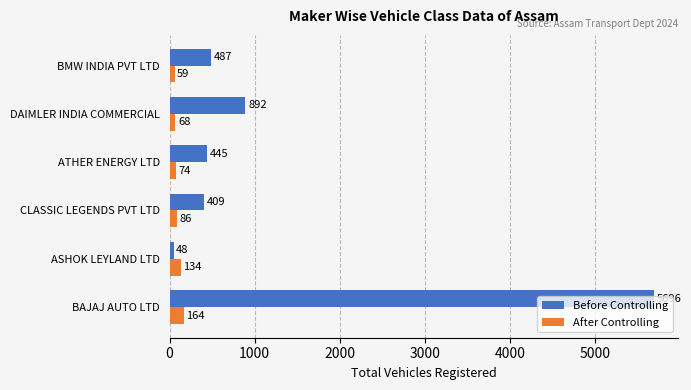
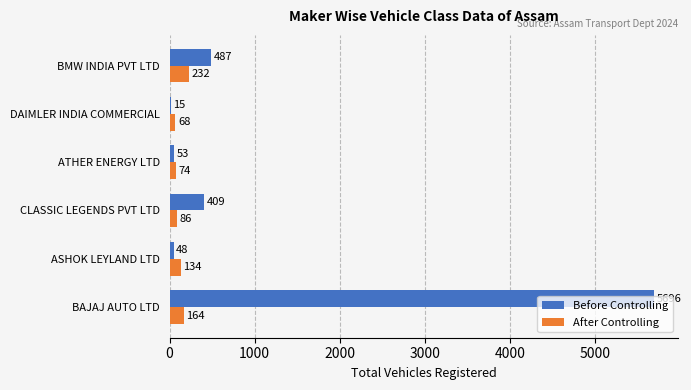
After Controlling, BMW INDIA PVT LTD: 59 -> 232
Before Controlling, DAIMLER INDIA COMMERCIAL: 892 -> 15
Before Controlling, ATHER ENERGY LTD: 445 -> 53
